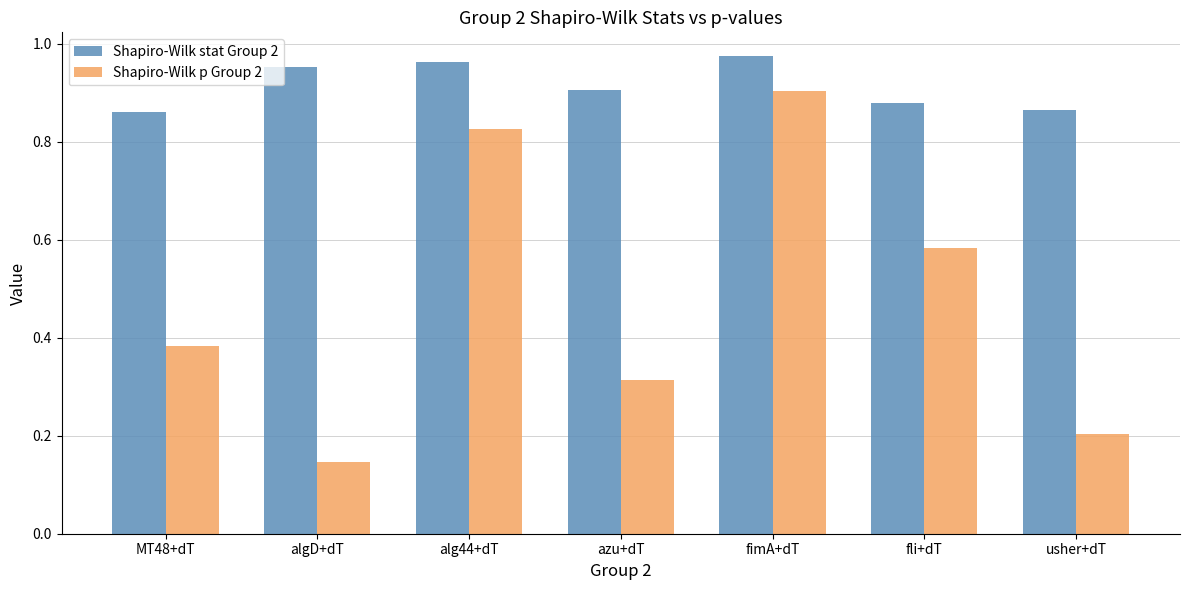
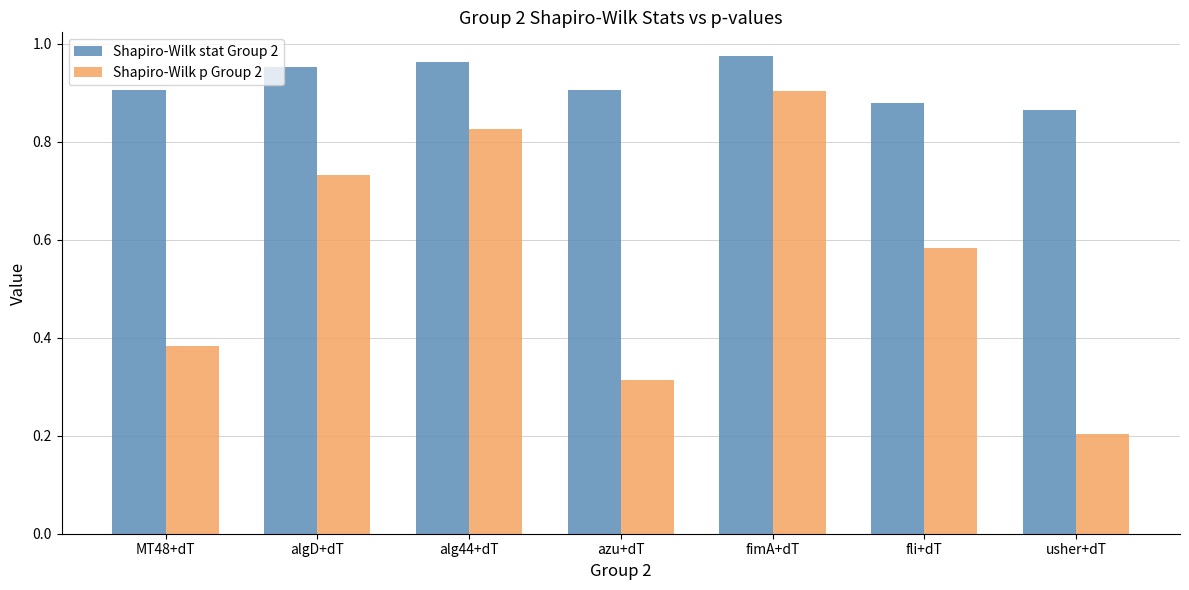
Shapiro-Wilk stat Group 2, MT48+dT: 0.86 -> 0.91
Shapiro-Wilk p Group 2, algD+dT: 0.15 -> 0.73
